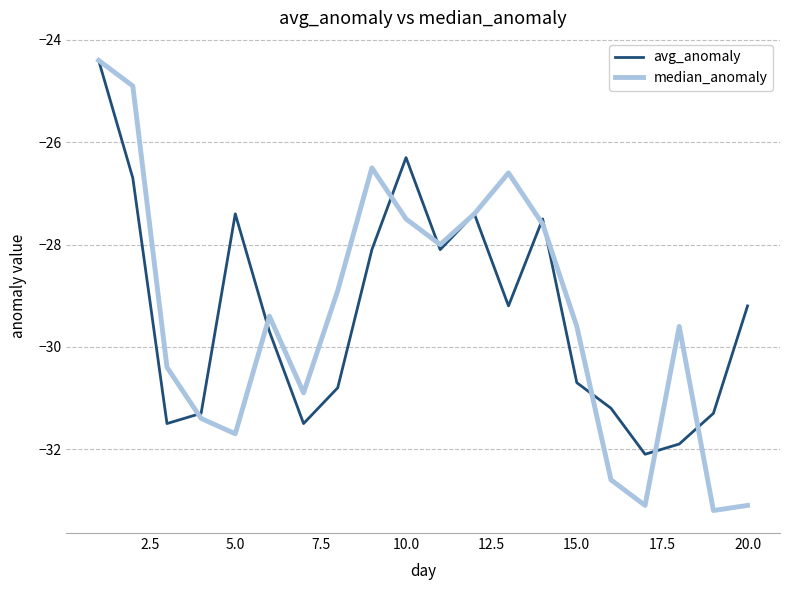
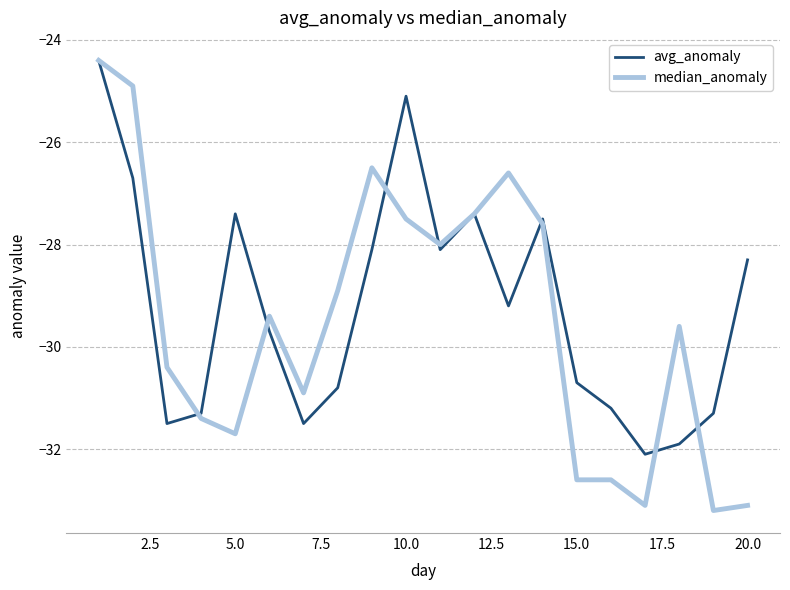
avg_anomaly, 10.0: -26.3 -> -25.1
median_anomaly, 15.0: -29.6 -> -32.6
avg_anomaly, 20.0: -29.2 -> -28.3
